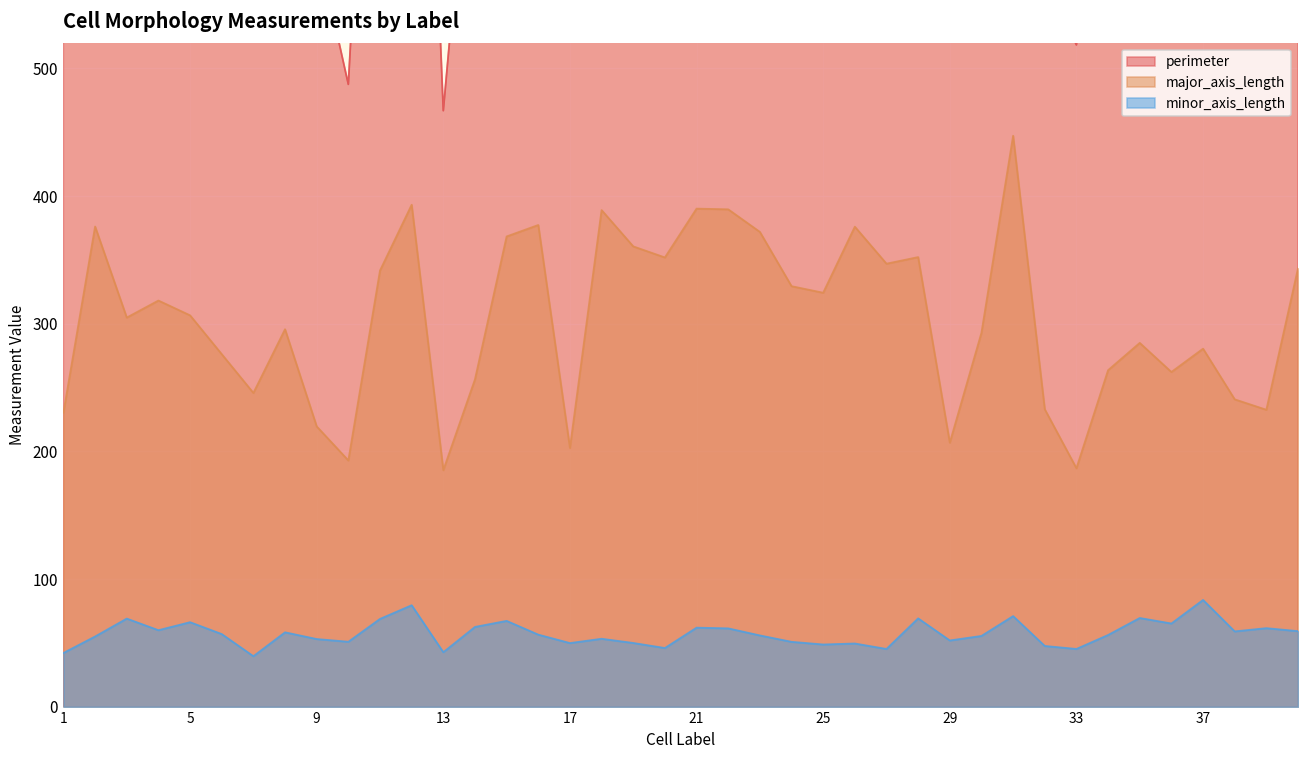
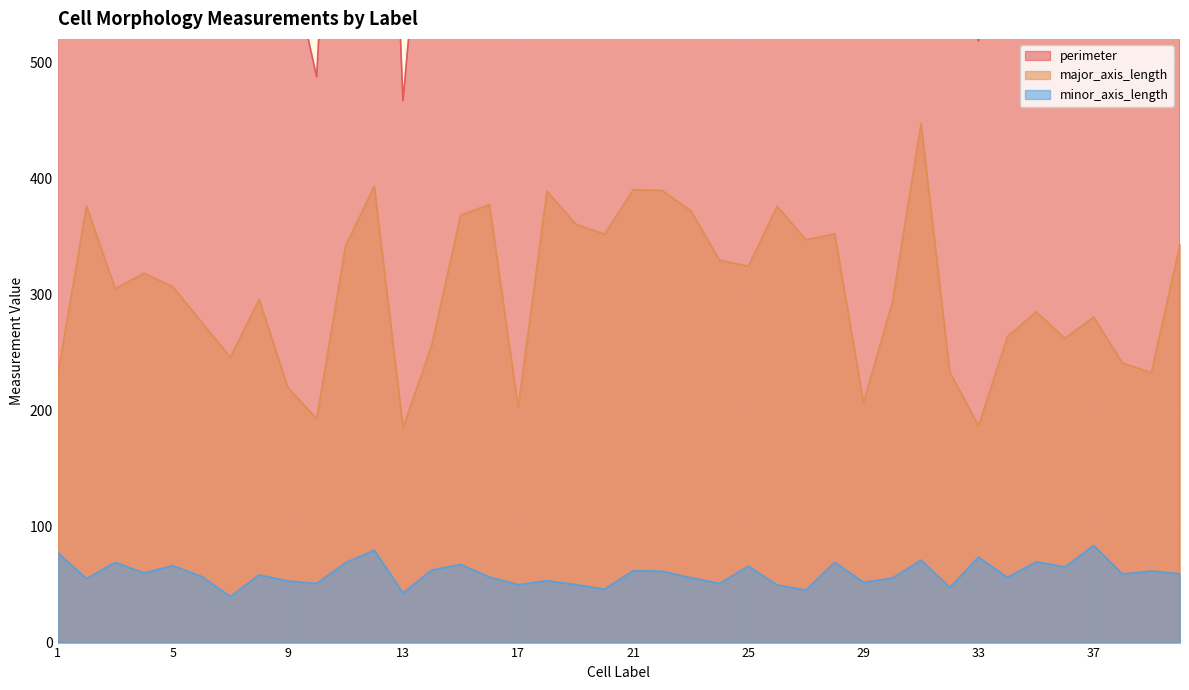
minor_axis_length, 1: 42 -> 78
minor_axis_length, 25: 49 -> 66
minor_axis_length, 33: 45 -> 74
